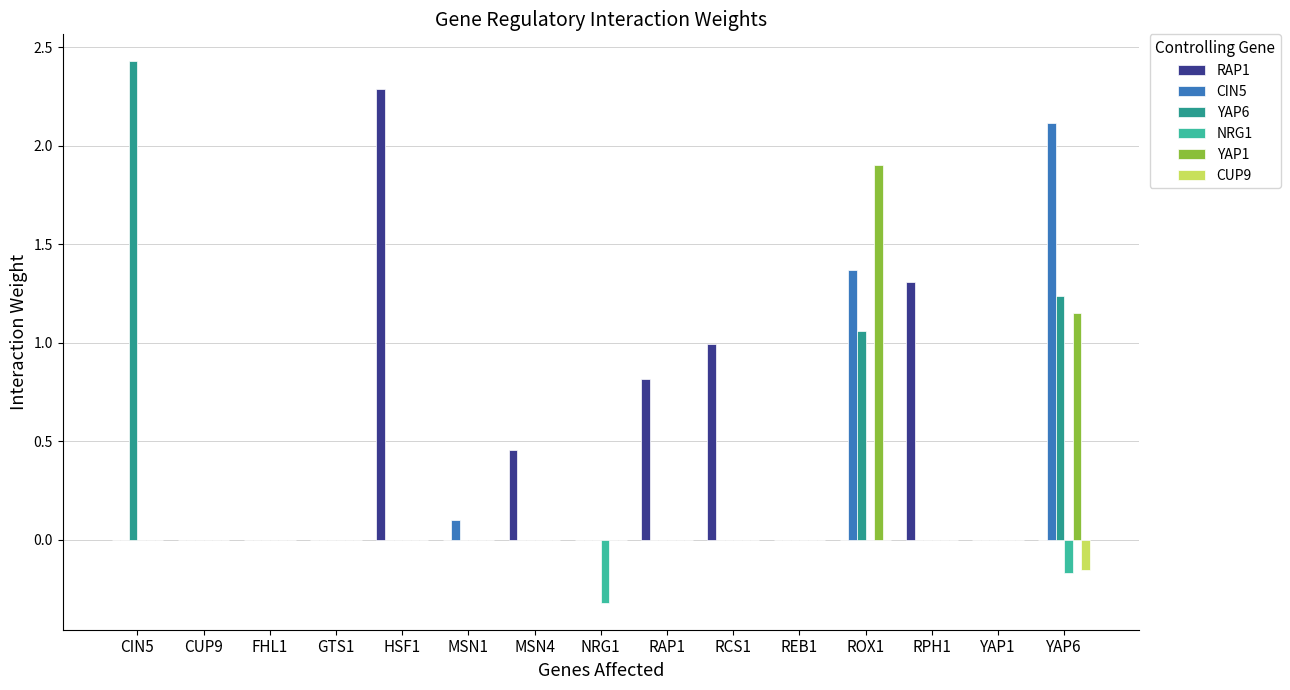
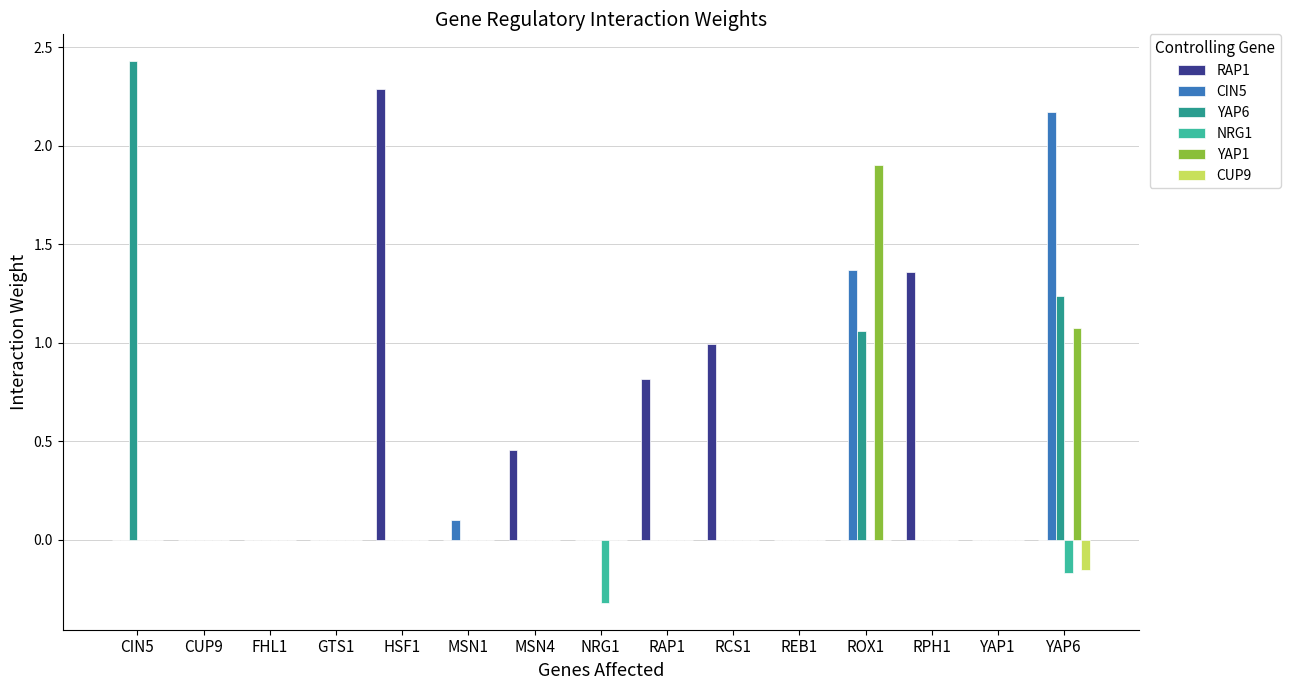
RAP1, RPH1: 1.31 -> 1.36
CIN5, YAP6: 2.12 -> 2.17
YAP1, YAP6: 1.15 -> 1.07
